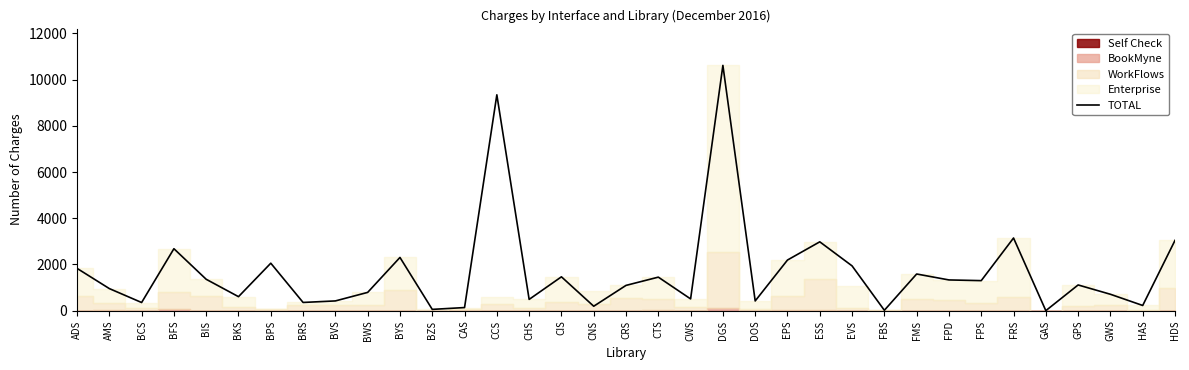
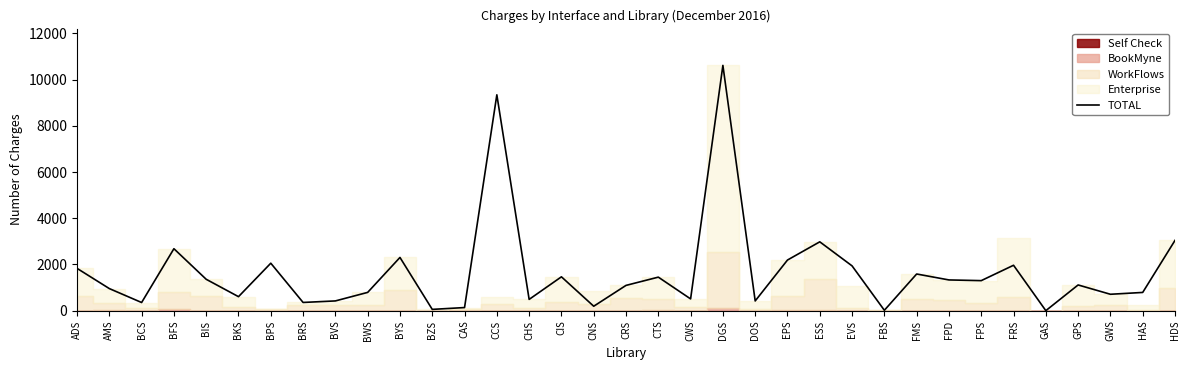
TOTAL, FRS: 3100 -> 2000
TOTAL, HAS: 200 -> 800
